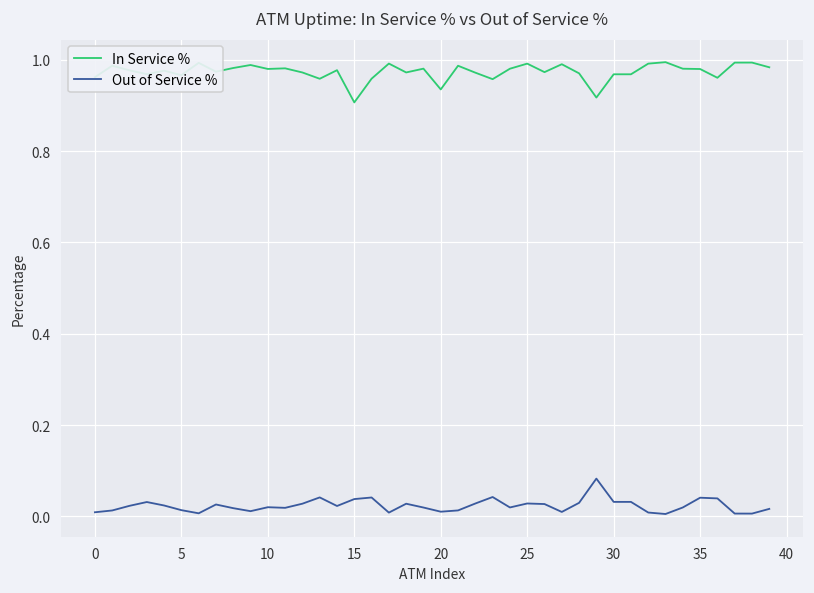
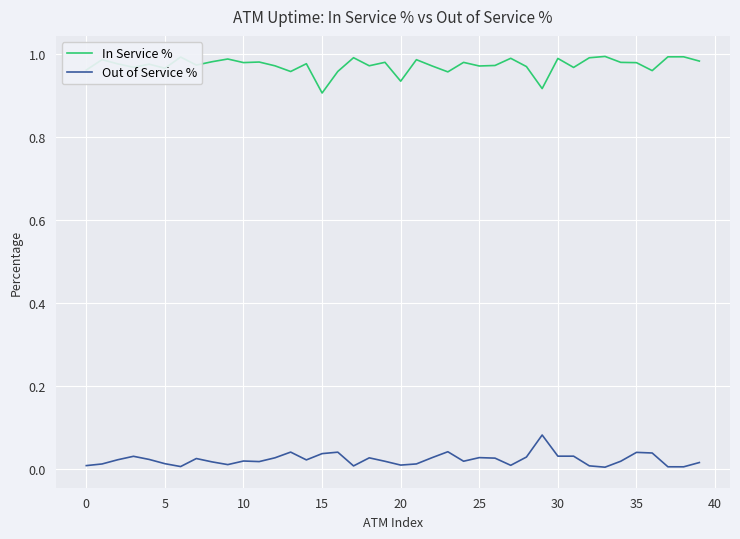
In Service %, 25: 0.99 -> 0.97
In Service %, 30: 0.97 -> 0.99
